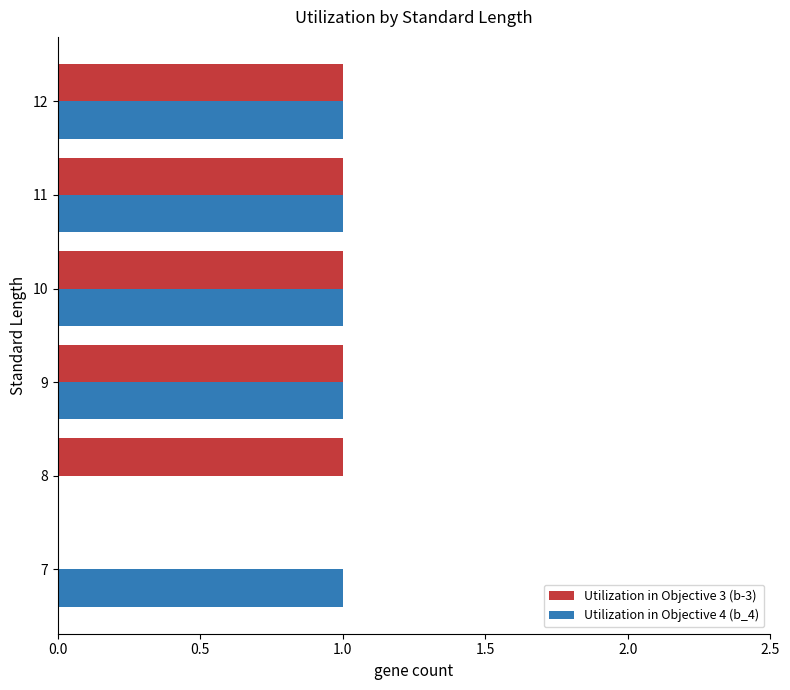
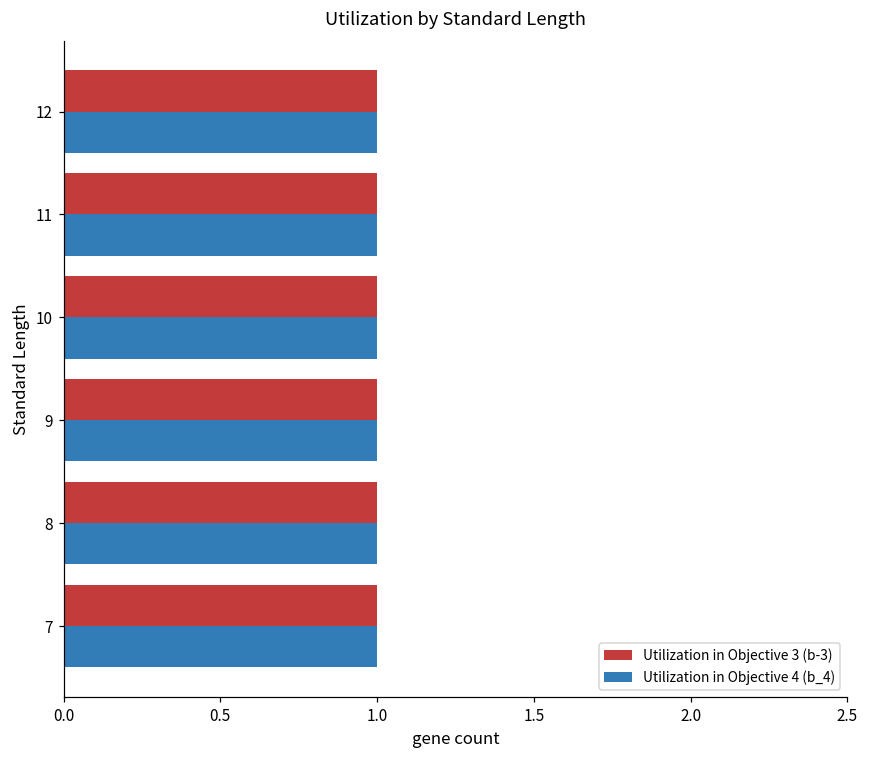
Utilization in Objective 4 (b_4), 8: 0 -> 1
Utilization in Objective 3 (b-3), 7: 0 -> 1
